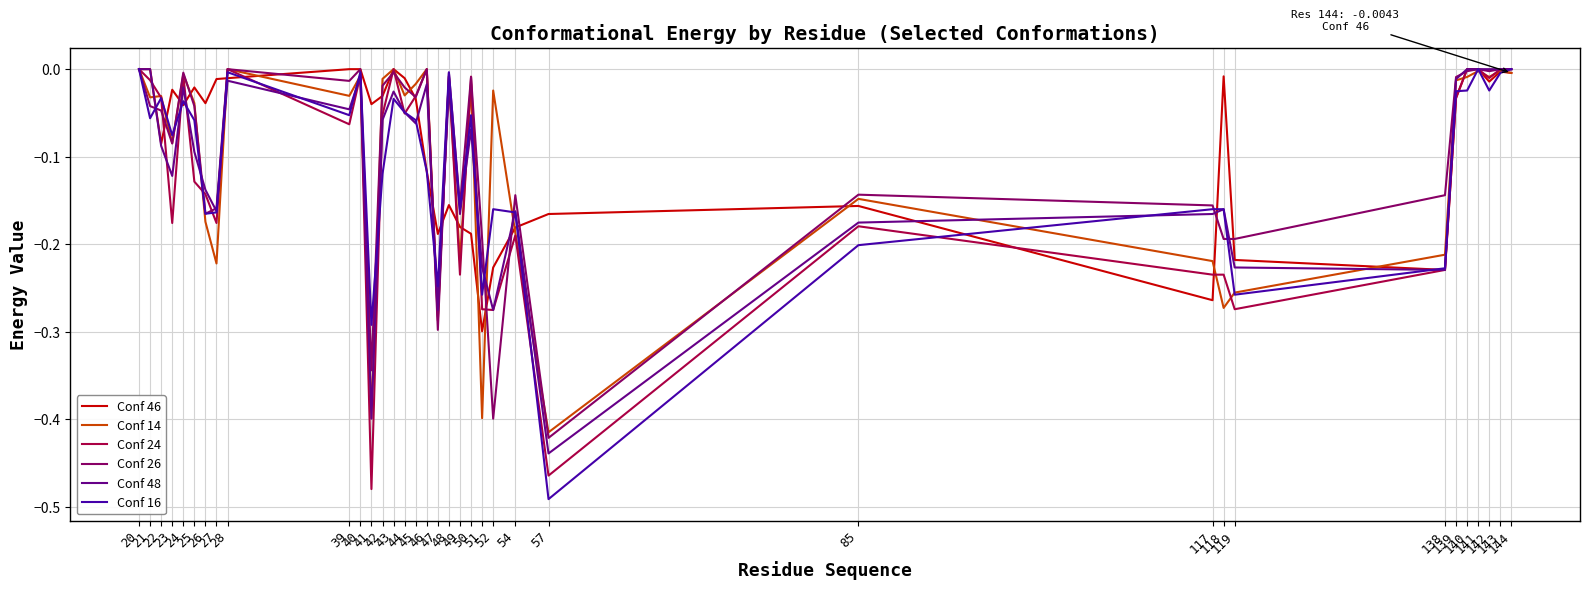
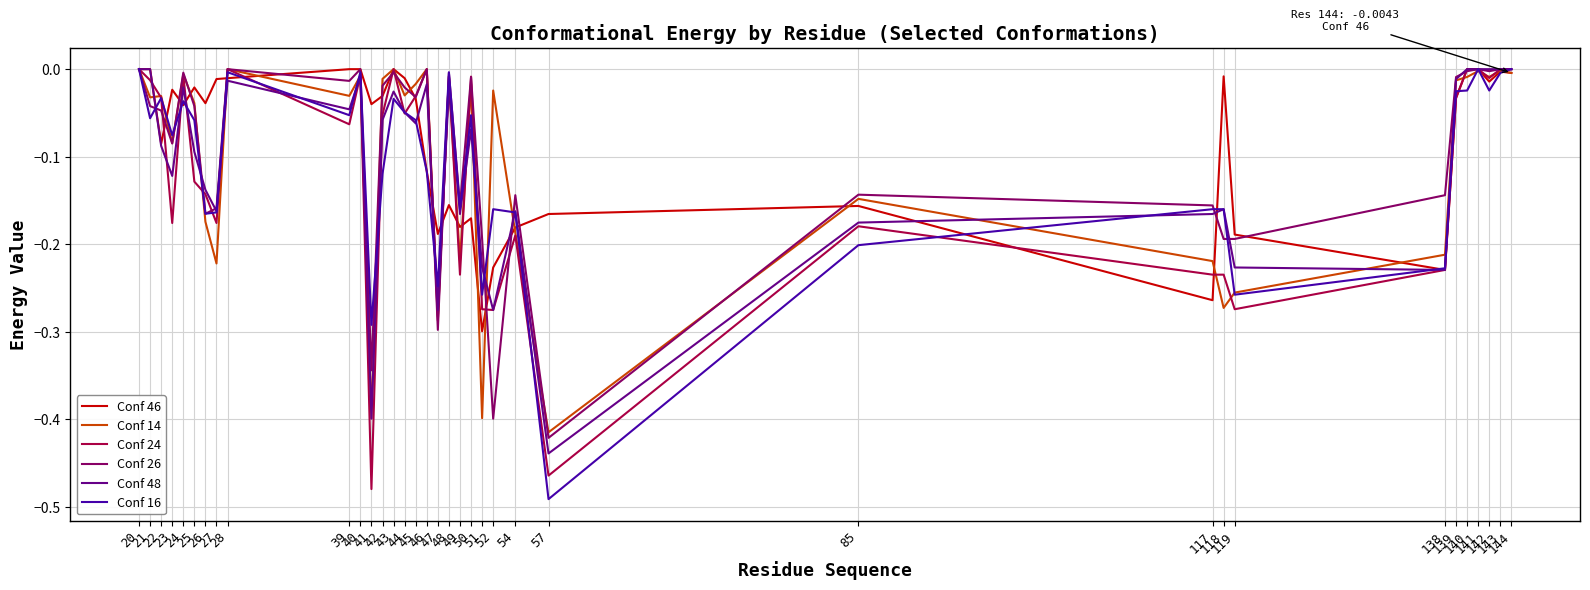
Conf 46, 50: -0.19 -> -0.17
Conf 46, 119: -0.22 -> -0.19
